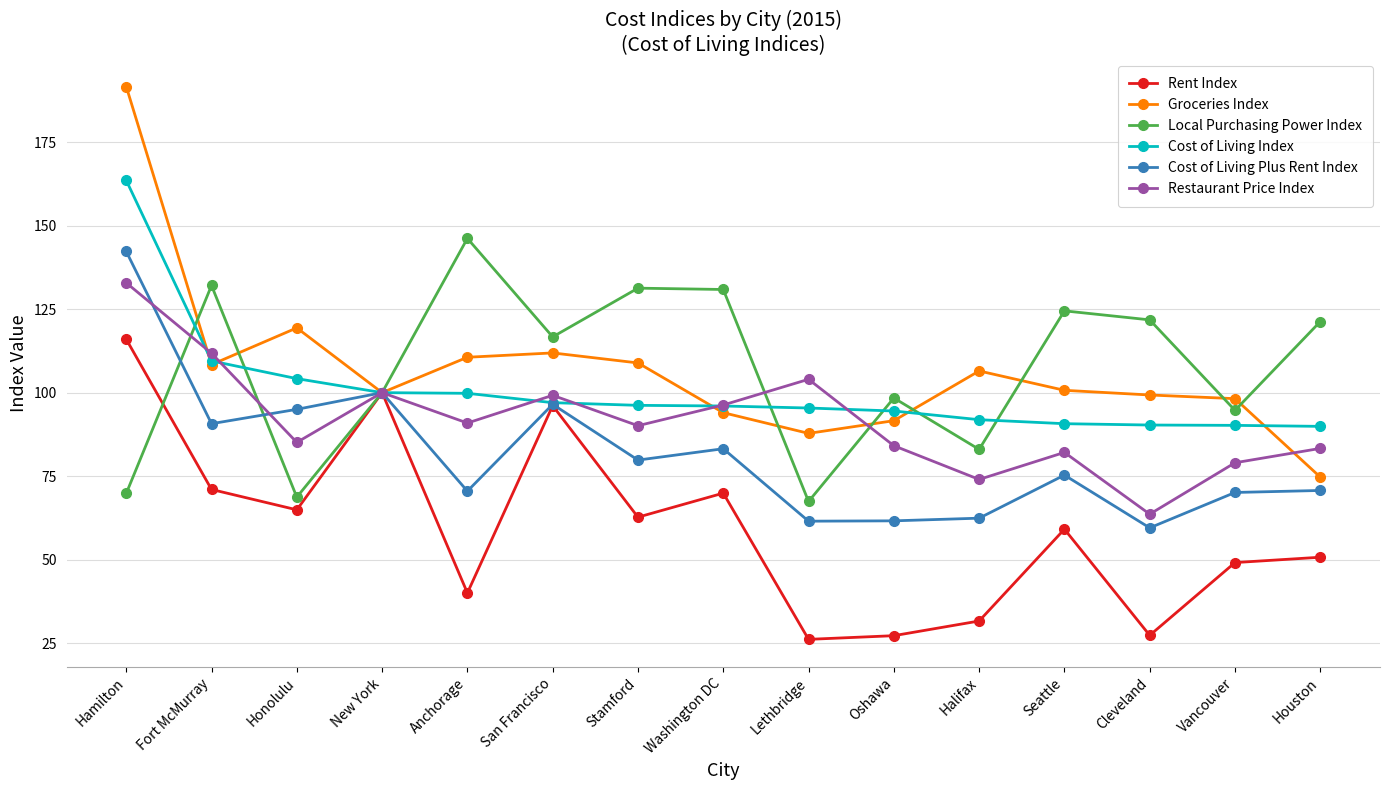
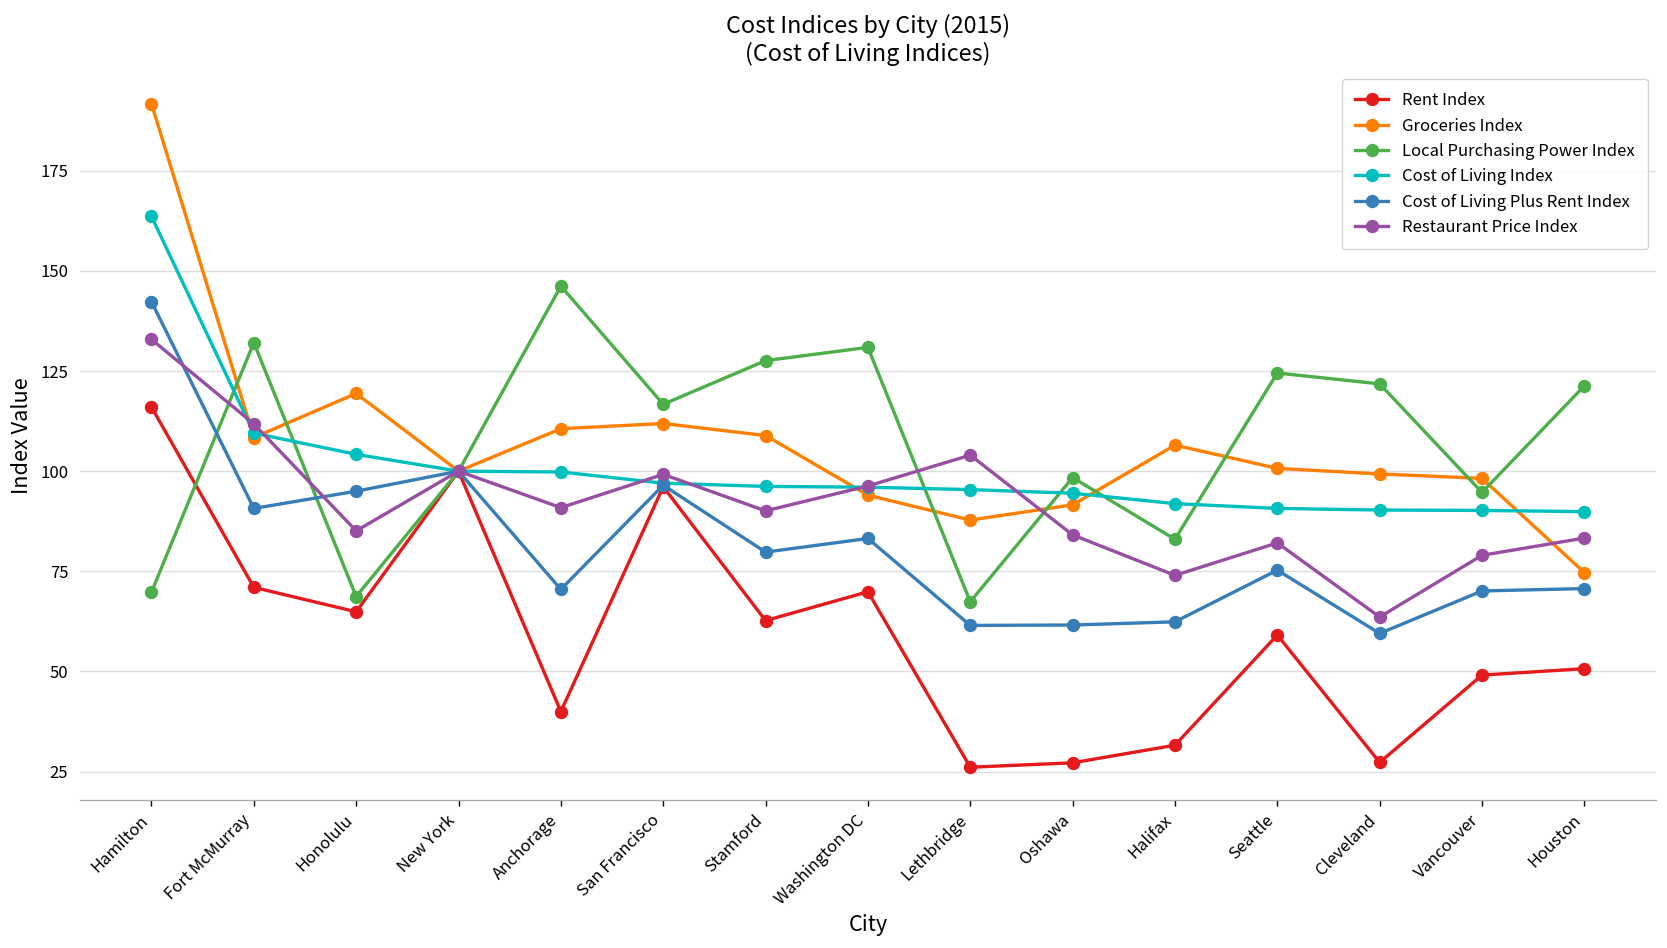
Local Purchasing Power Index, Stamford: 131 -> 128
